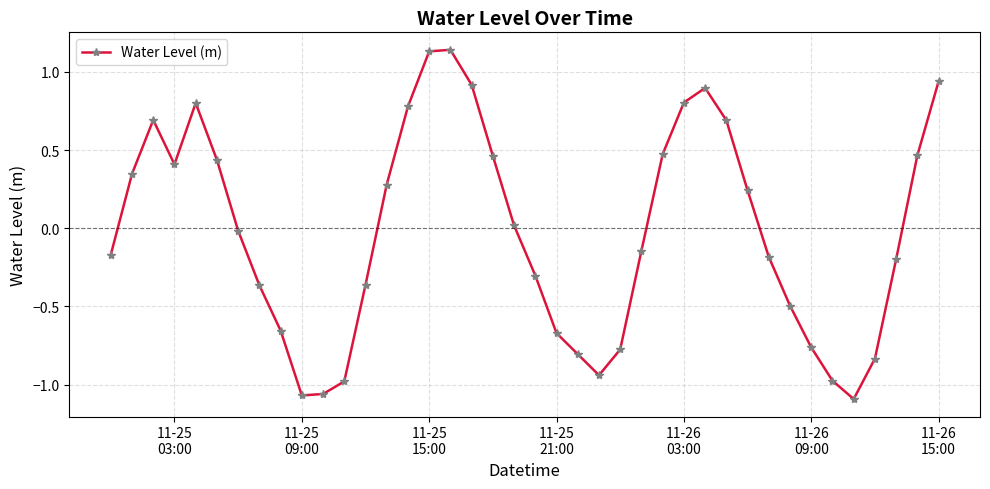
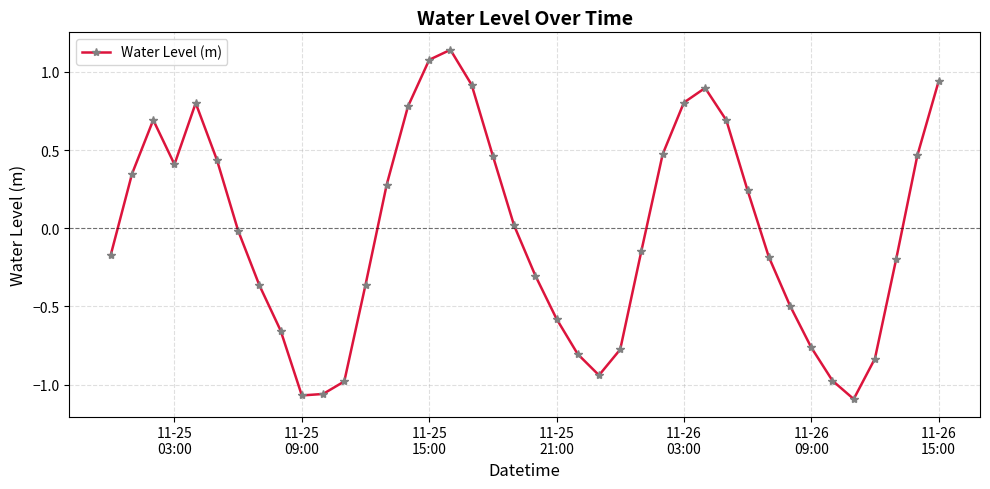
11-25 15:00: 1.13 -> 1.08
11-25 21:00: -0.67 -> -0.58
